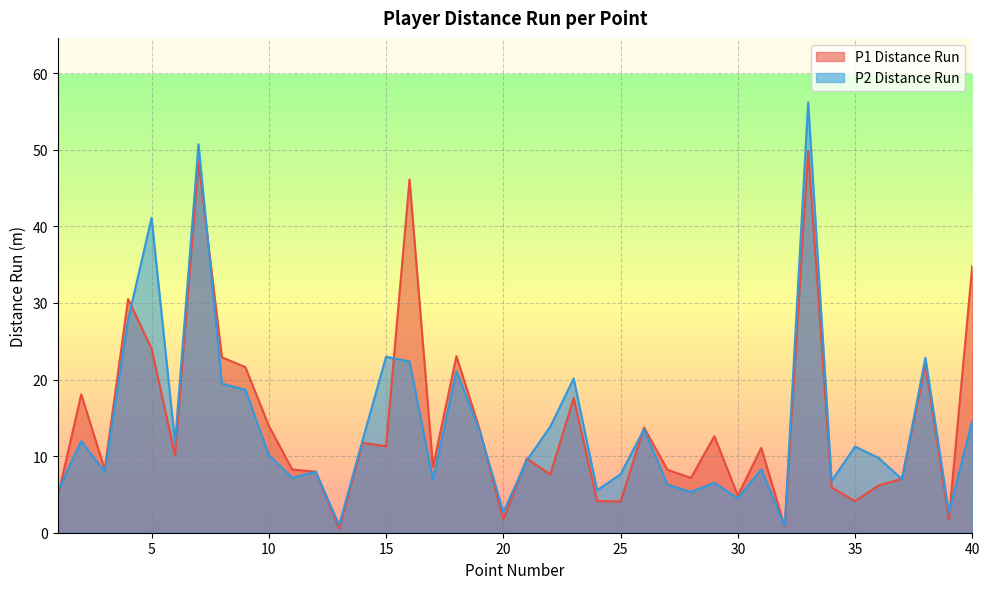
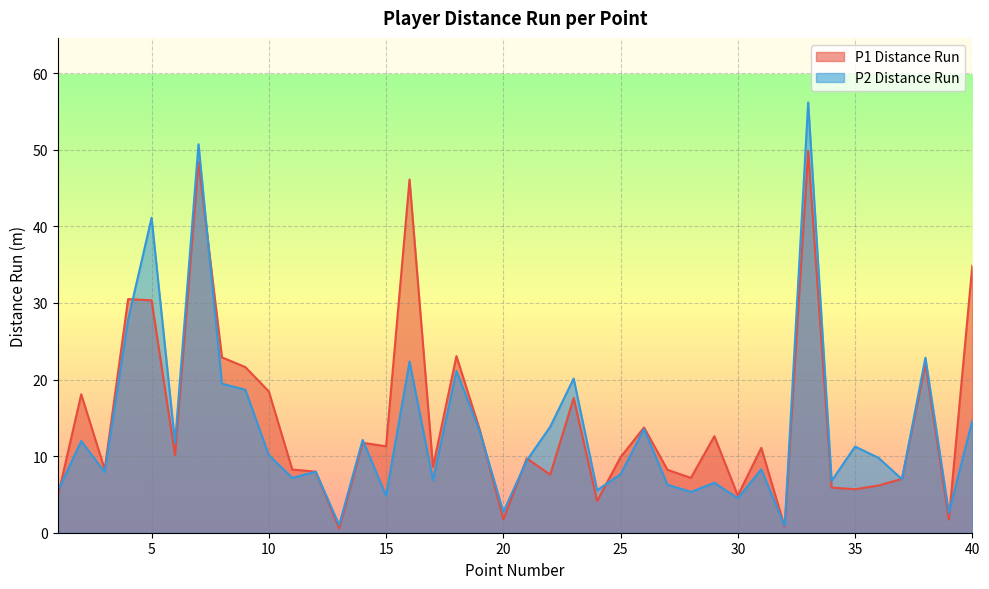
P1 Distance Run, 5: 24 -> 30
P1 Distance Run, 10: 14 -> 18
P2 Distance Run, 15: 23 -> 5
P1 Distance Run, 25: 4 -> 10
P1 Distance Run, 35: 4 -> 6
